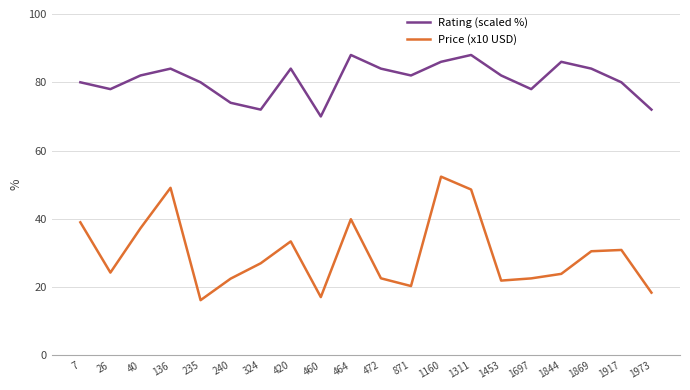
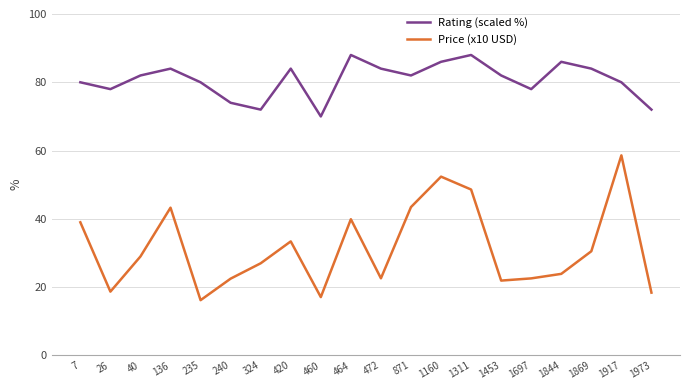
Price (x10 USD), 26: 24 -> 19
Price (x10 USD), 40: 37 -> 29
Price (x10 USD), 136: 49 -> 43
Price (x10 USD), 871: 20 -> 43
Price (x10 USD), 1917: 31 -> 59
